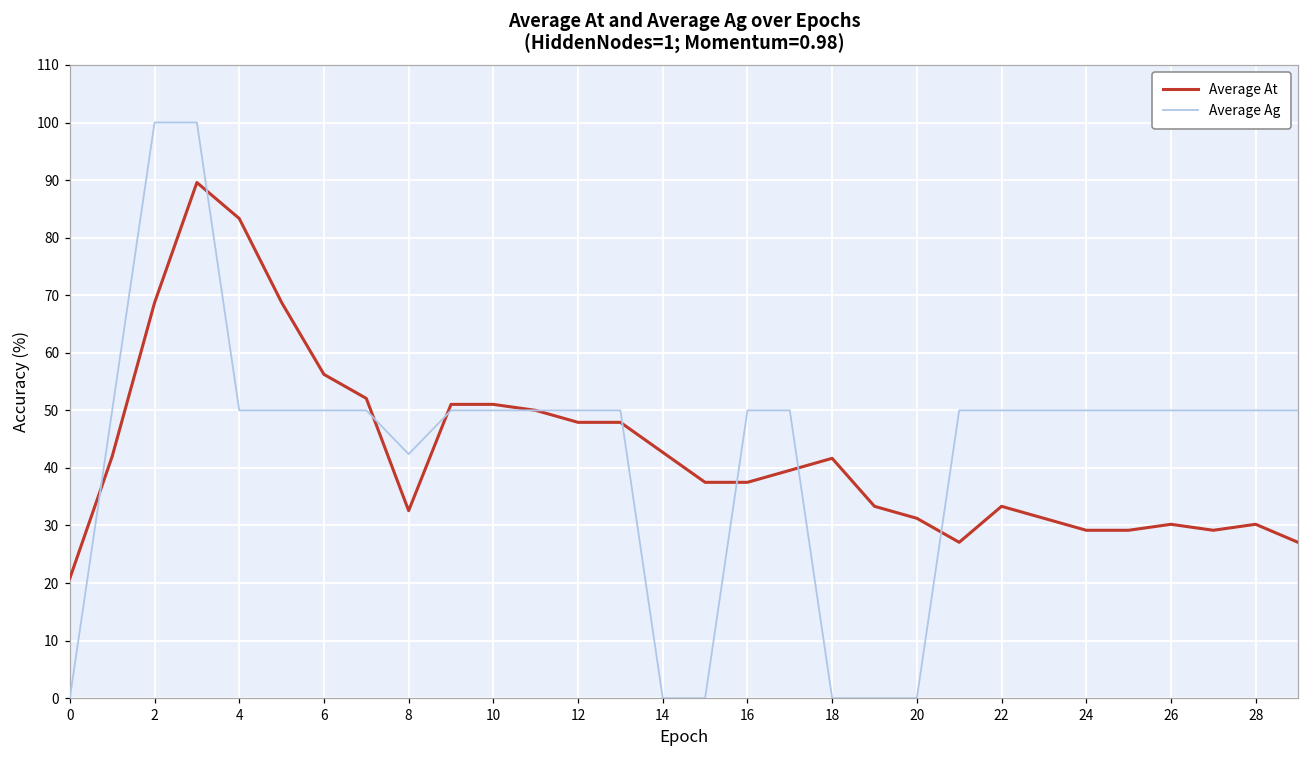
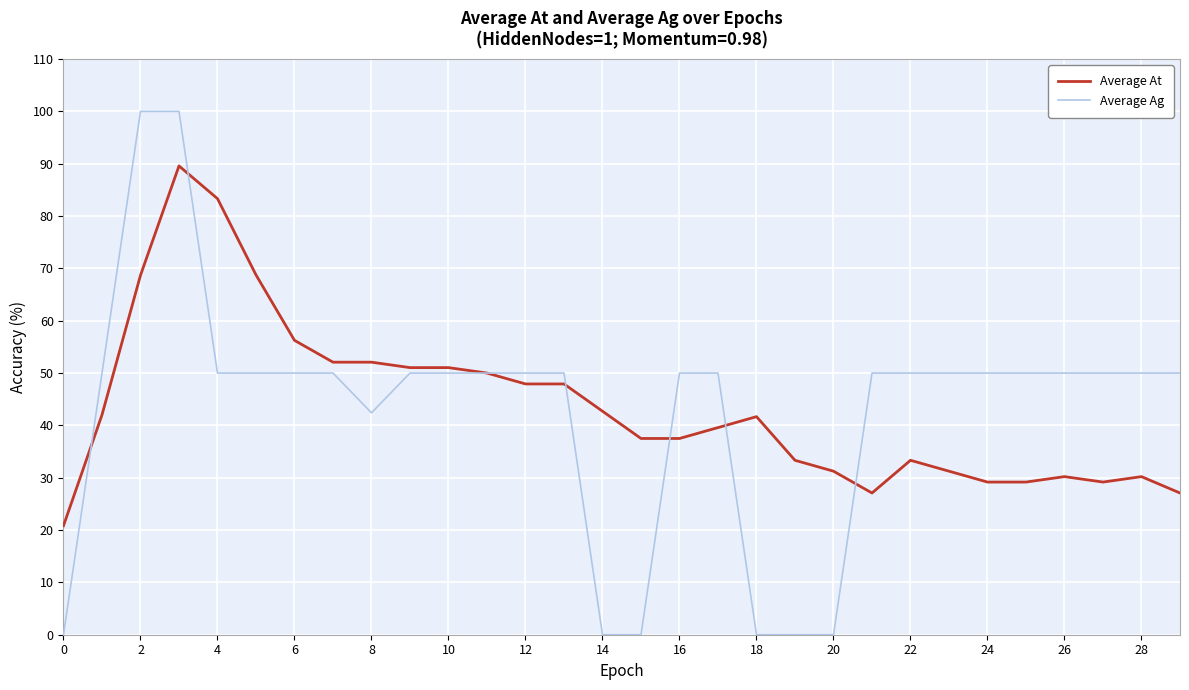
Average At, 8: 33 -> 52
